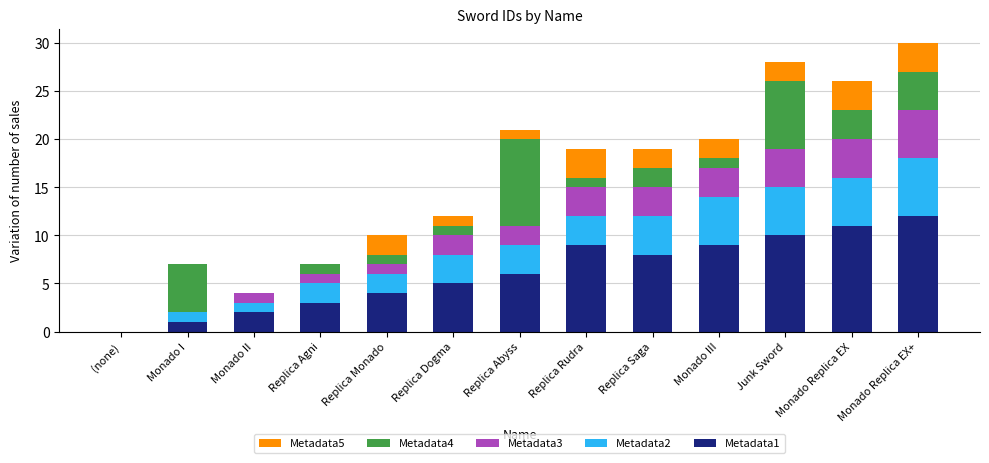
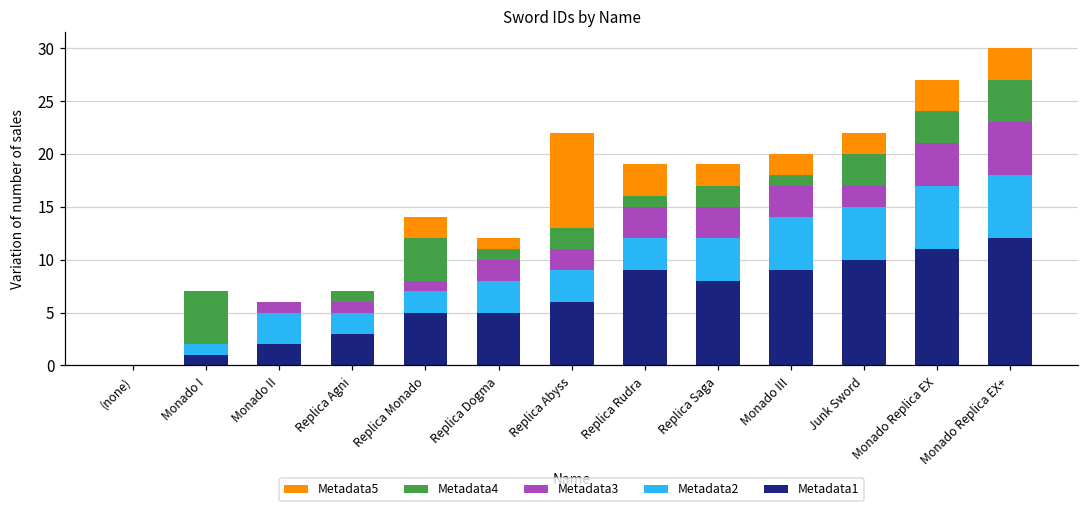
Metadata2, Monado II: 1 -> 3
Metadata1, Replica Monado: 4 -> 5
Metadata4, Replica Monado: 1 -> 4
Metadata4, Replica Abyss: 9 -> 2
Metadata5, Replica Abyss: 1 -> 9
Metadata3, Junk Sword: 4 -> 2
Metadata4, Junk Sword: 7 -> 3
Metadata2, Monado Replica EX: 5 -> 6
